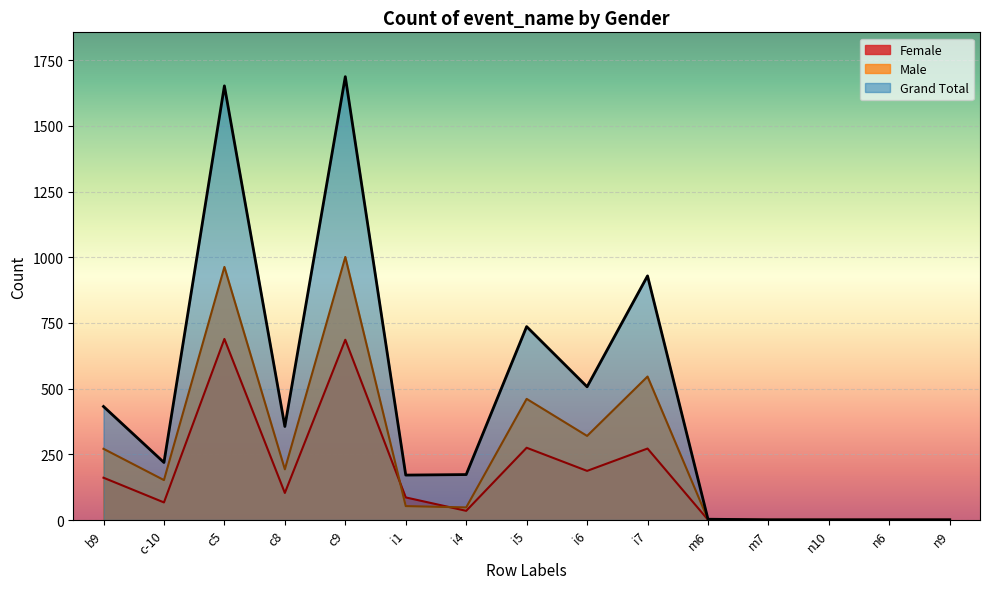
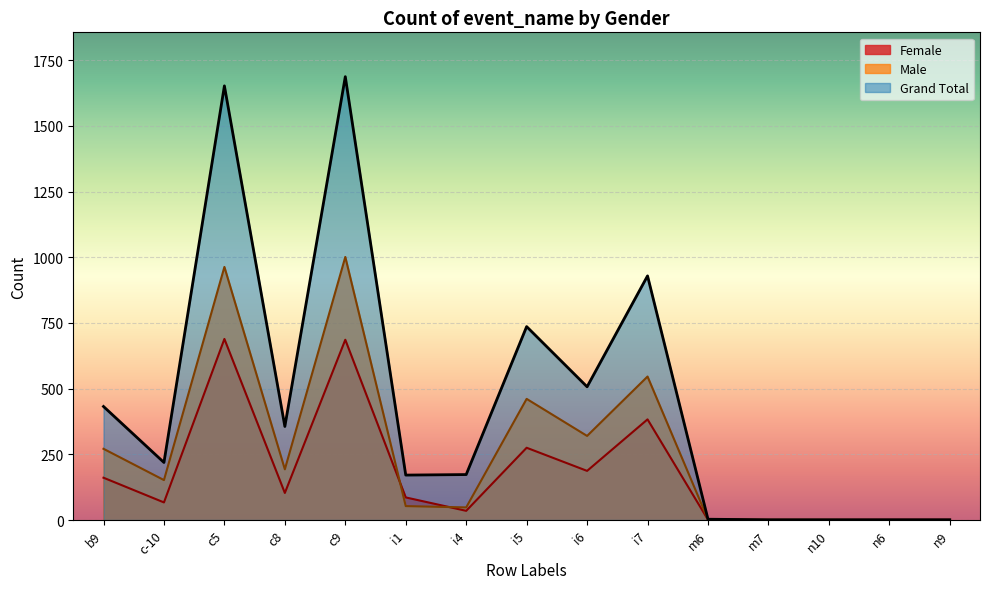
Female, i7: 270 -> 380
